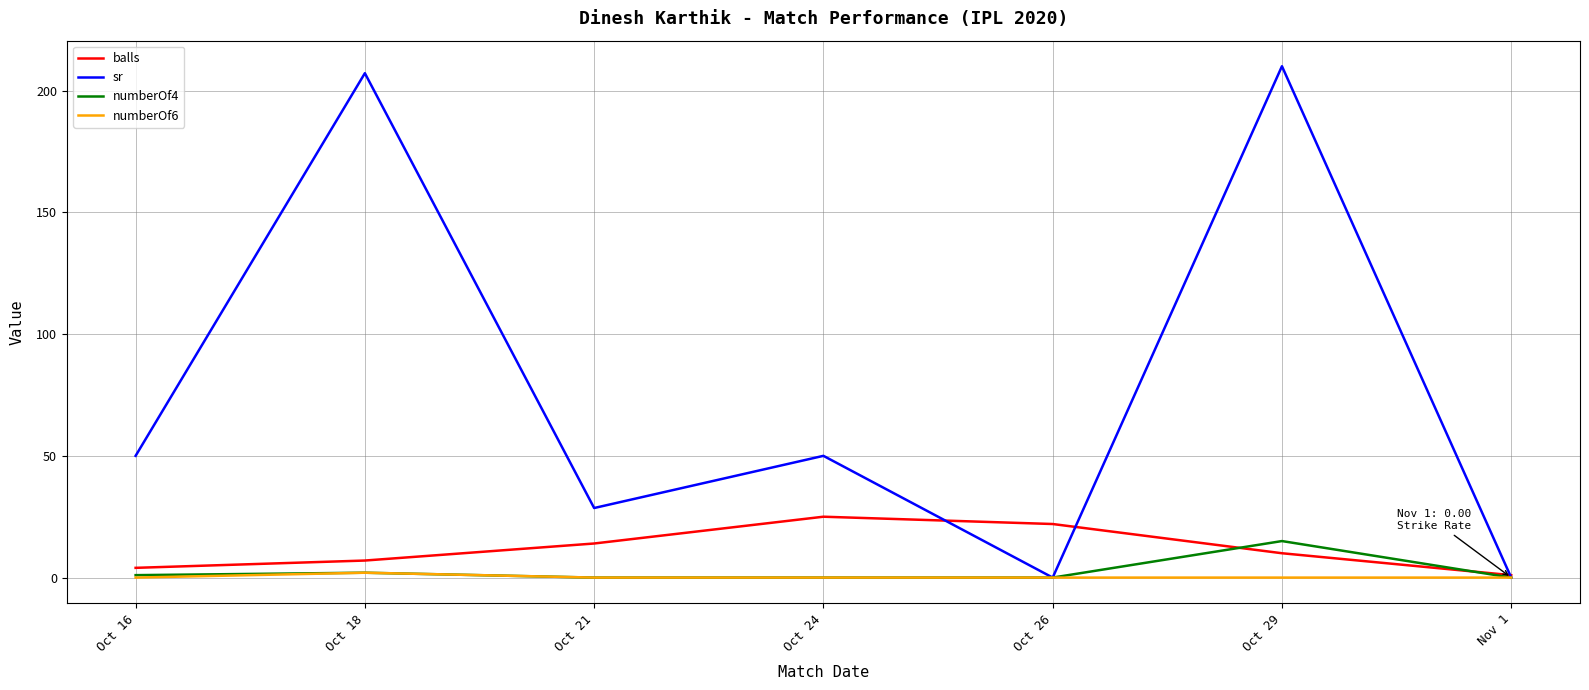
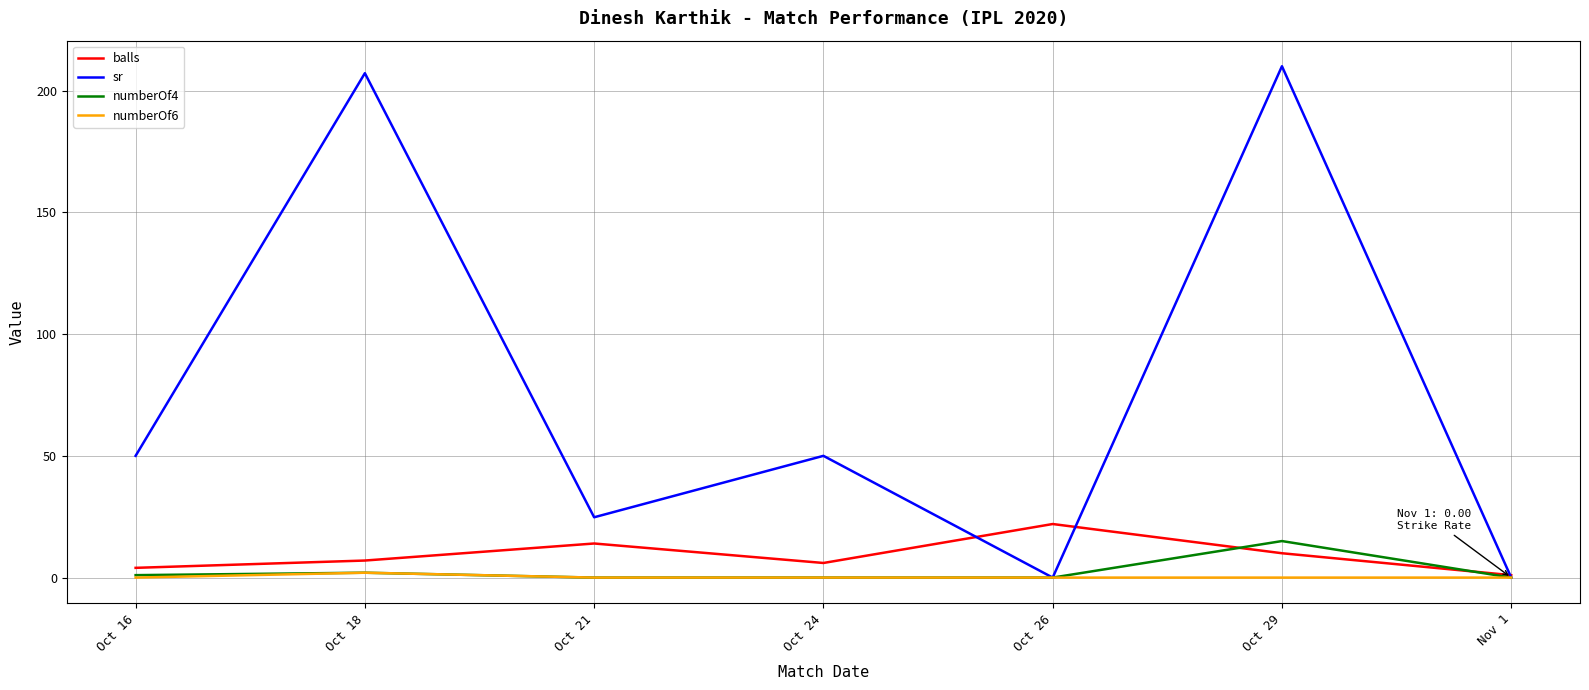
sr, Oct 21: 29 -> 25
balls, Oct 24: 25 -> 6
